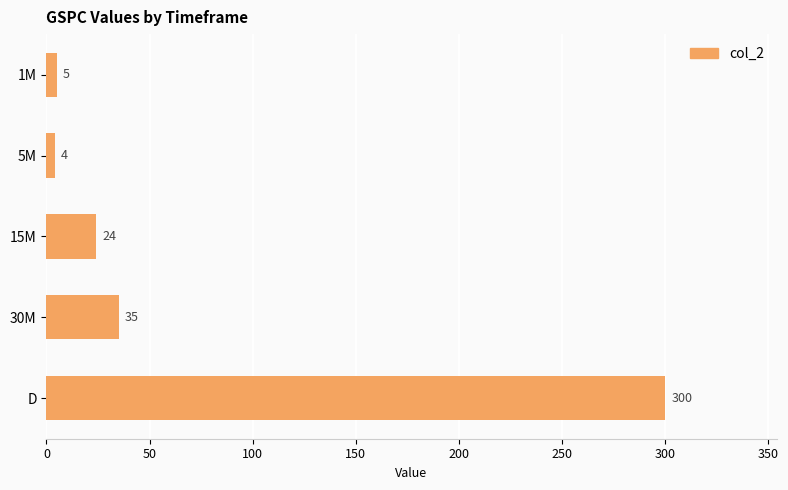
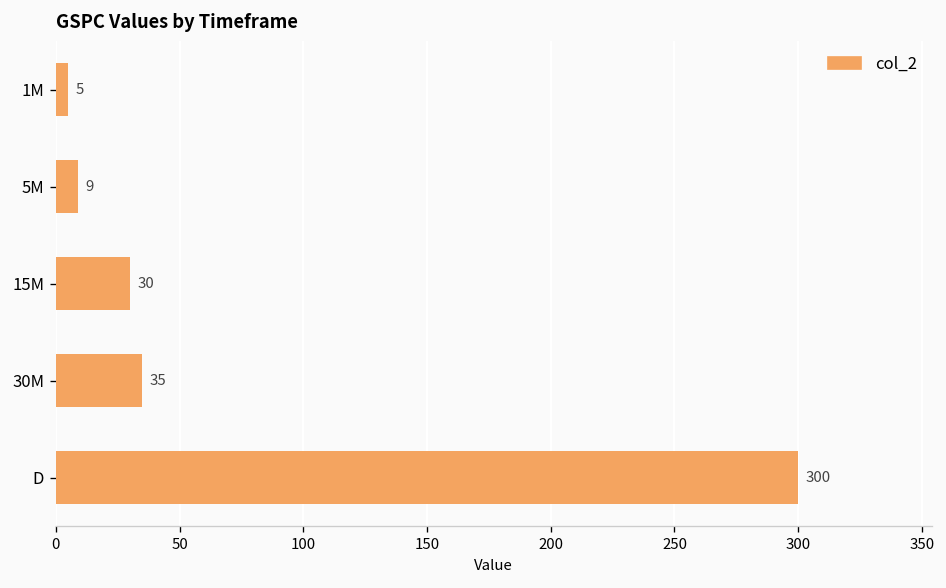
5M: 4 -> 9
15M: 24 -> 30
